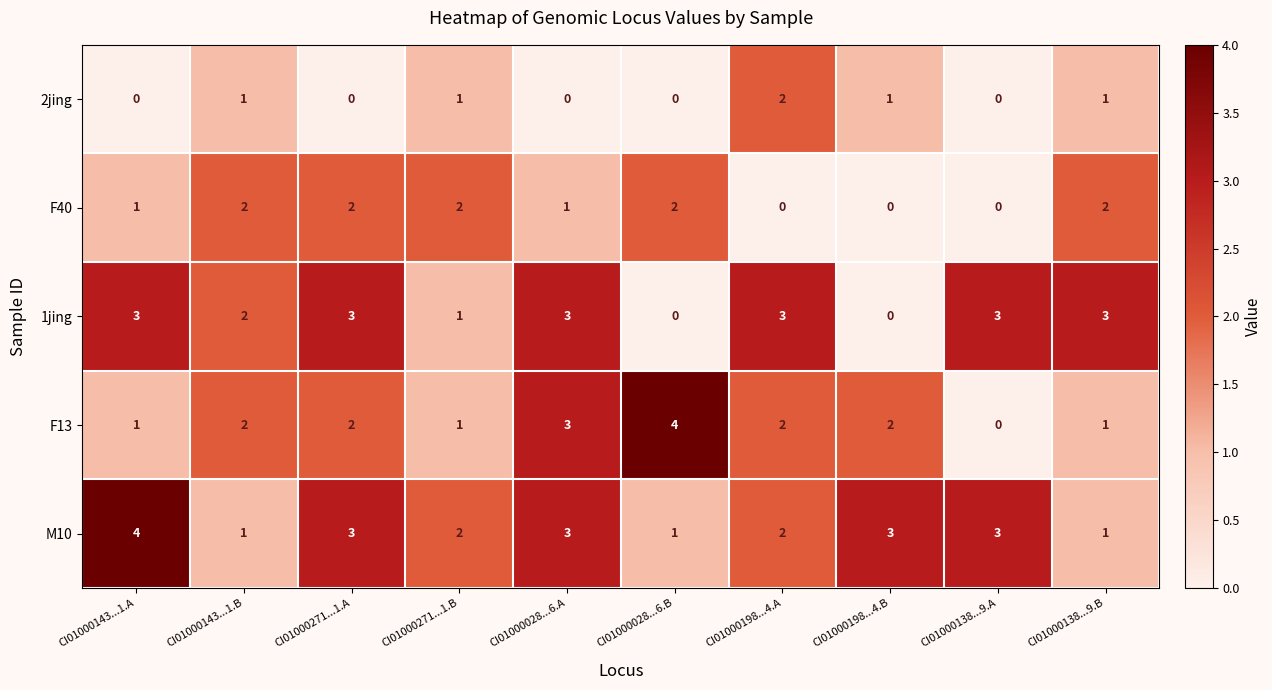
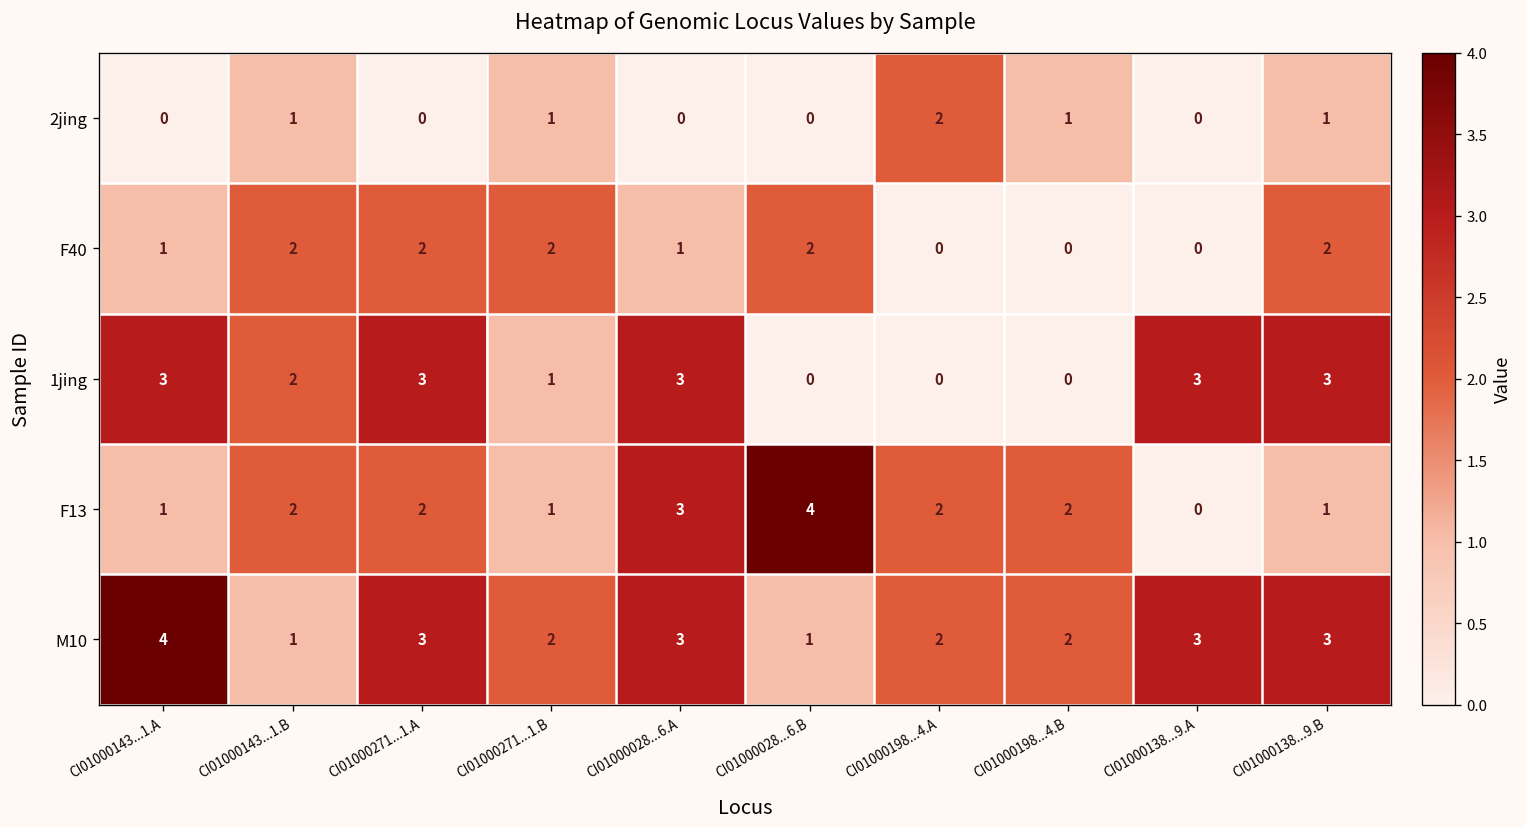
1jing, CI01000198...4.A: 3 -> 0
M10, CI01000198...4.B: 3 -> 2
M10, CI01000138...9.B: 1 -> 3
